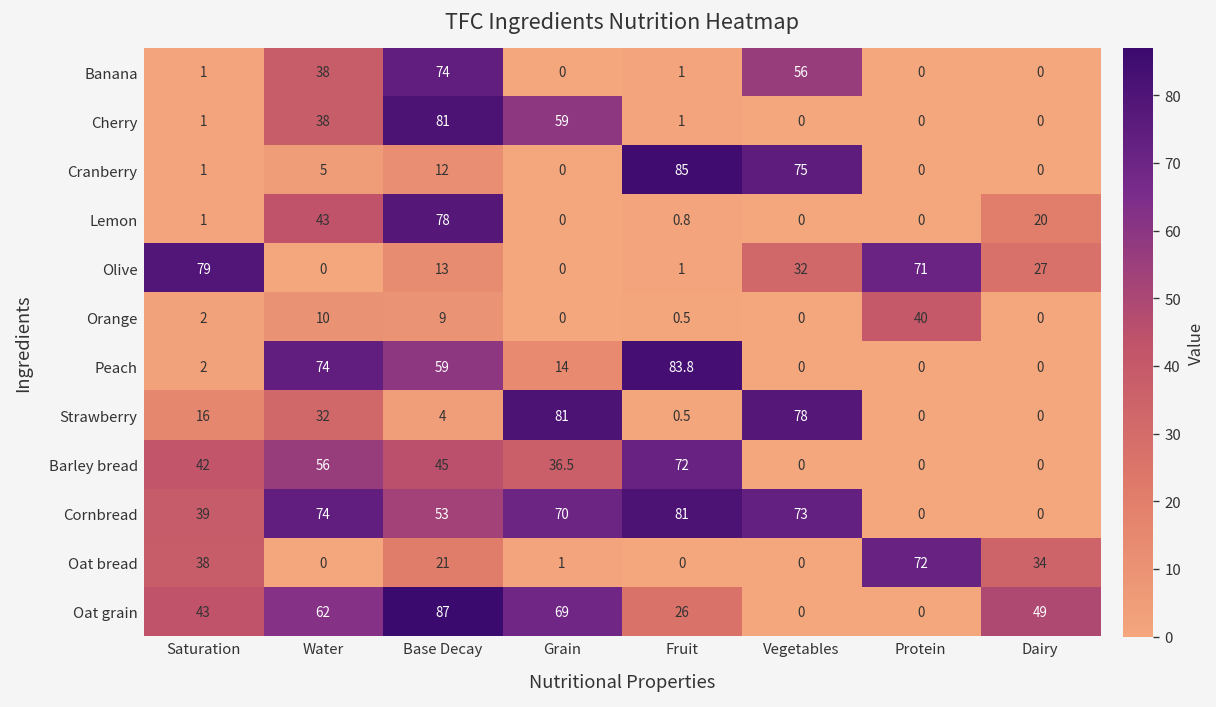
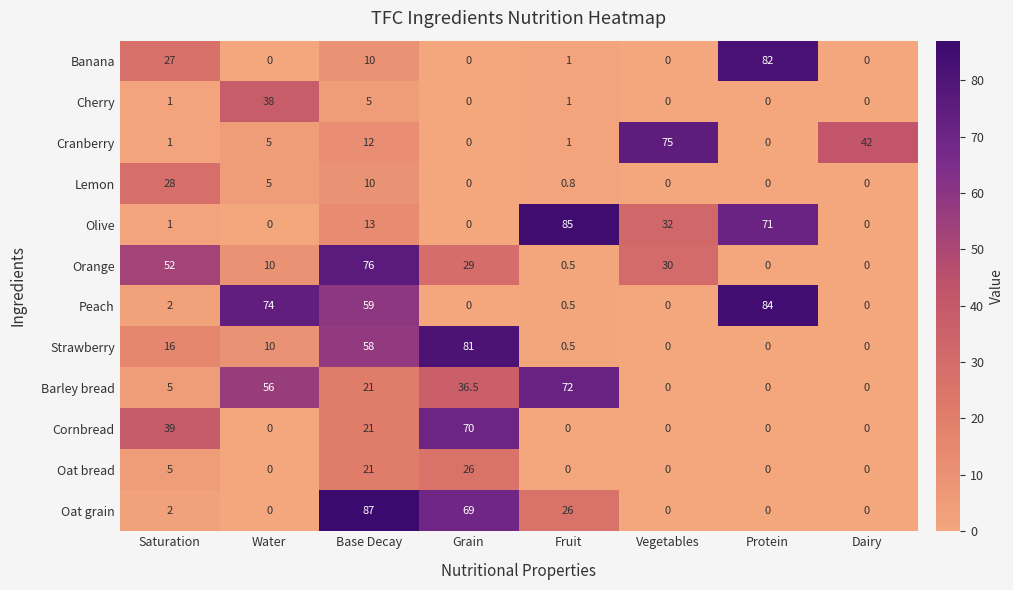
Banana, Saturation: 1 -> 27
Banana, Water: 38 -> 0
Banana, Base Decay: 74 -> 10
Banana, Vegetables: 56 -> 0
Banana, Protein: 0 -> 82
Cherry, Base Decay: 81 -> 5
Cherry, Grain: 59 -> 0
Cranberry, Fruit: 85 -> 1
Cranberry, Dairy: 0 -> 42
Lemon, Saturation: 1 -> 28
Lemon, Water: 43 -> 5
Lemon, Base Decay: 78 -> 10
Lemon, Dairy: 20 -> 0
Olive, Saturation: 79 -> 1
Olive, Fruit: 1 -> 85
Olive, Dairy: 27 -> 0
Orange, Saturation: 2 -> 52
Orange, Base Decay: 9 -> 76
Orange, Grain: 0 -> 29
Orange, Vegetables: 0 -> 30
Orange, Protein: 40 -> 0
Peach, Grain: 14 -> 0
Peach, Fruit: 83.8 -> 0.5
Peach, Protein: 0 -> 84
Strawberry, Water: 32 -> 10
Strawberry, Base Decay: 4 -> 58
Strawberry, Vegetables: 78 -> 0
Barley bread, Saturation: 42 -> 5
Barley bread, Base Decay: 45 -> 21
Cornbread, Water: 74 -> 0
Cornbread, Base Decay: 53 -> 21
Cornbread, Fruit: 81 -> 0
Cornbread, Vegetables: 73 -> 0
Oat bread, Saturation: 38 -> 5
Oat bread, Grain: 1 -> 26
Oat bread, Protein: 72 -> 0
Oat bread, Dairy: 34 -> 0
Oat grain, Saturation: 43 -> 2
Oat grain, Water: 62 -> 0
Oat grain, Dairy: 49 -> 0
